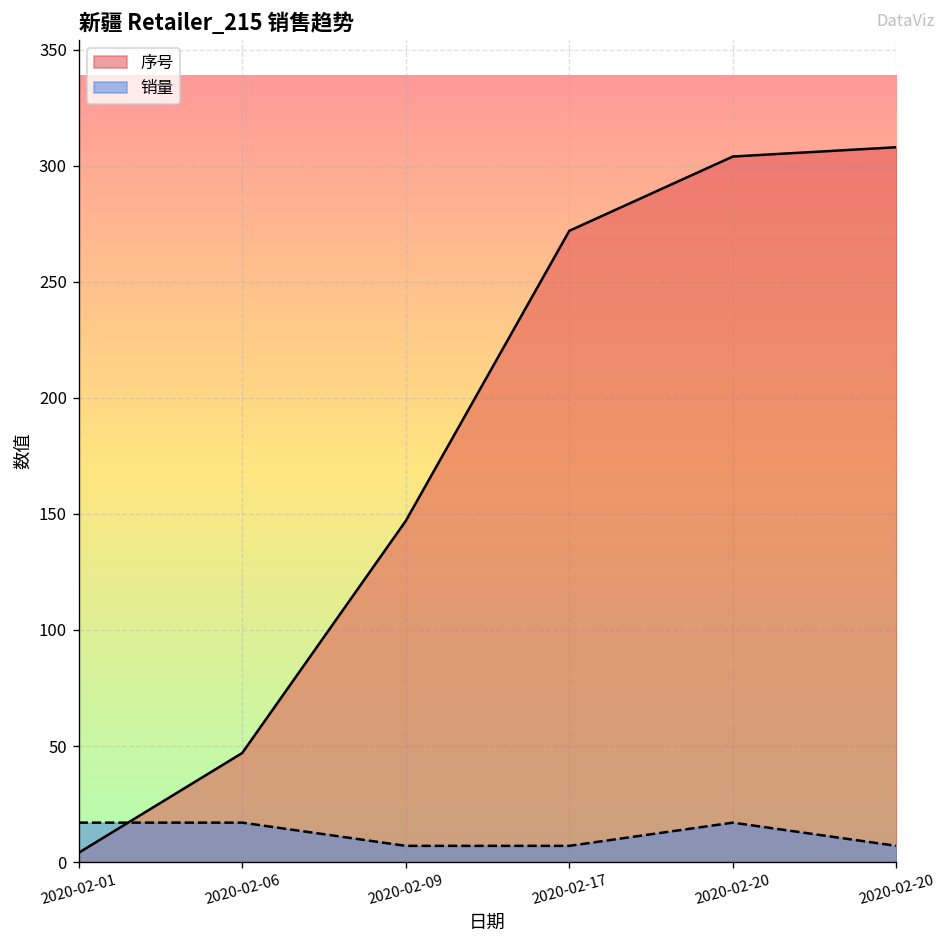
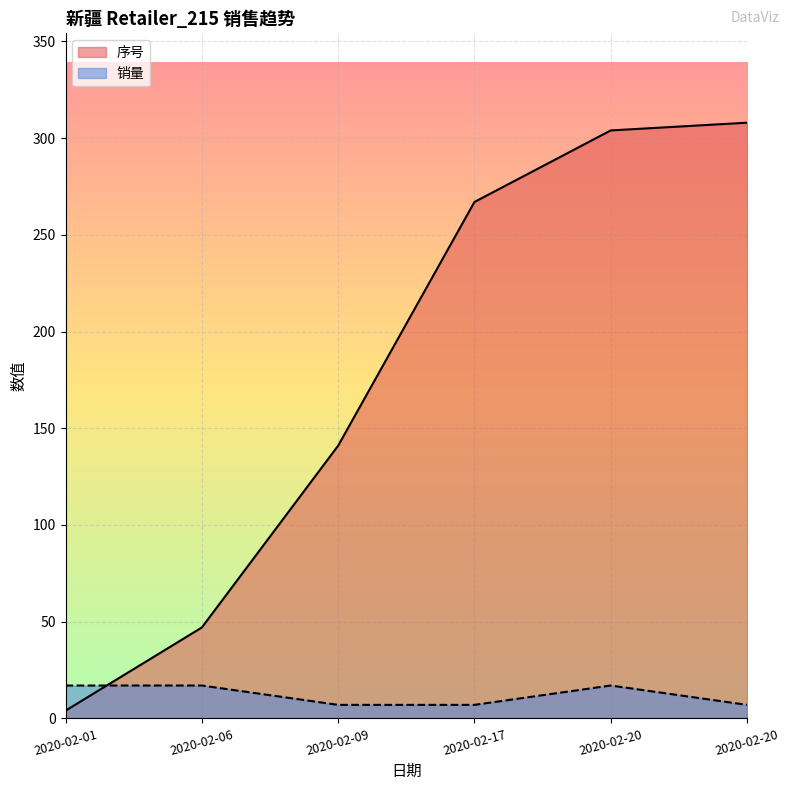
序号, 2020-02-09: 147 -> 141
序号, 2020-02-17: 272 -> 267
